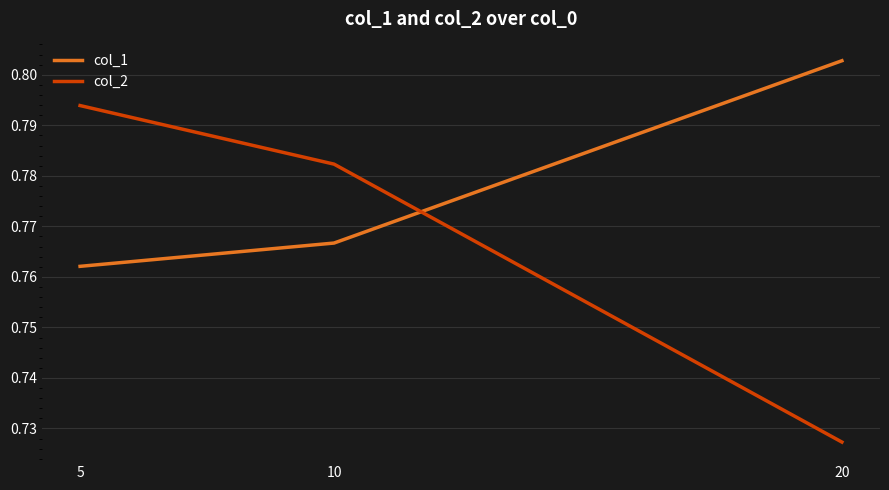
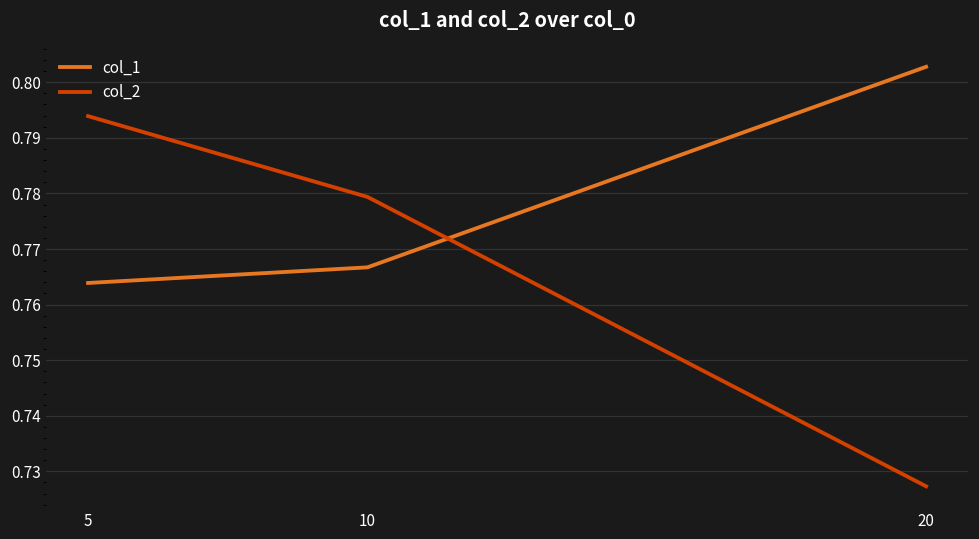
col_1, 5: 0.762 -> 0.764
col_2, 10: 0.782 -> 0.779
